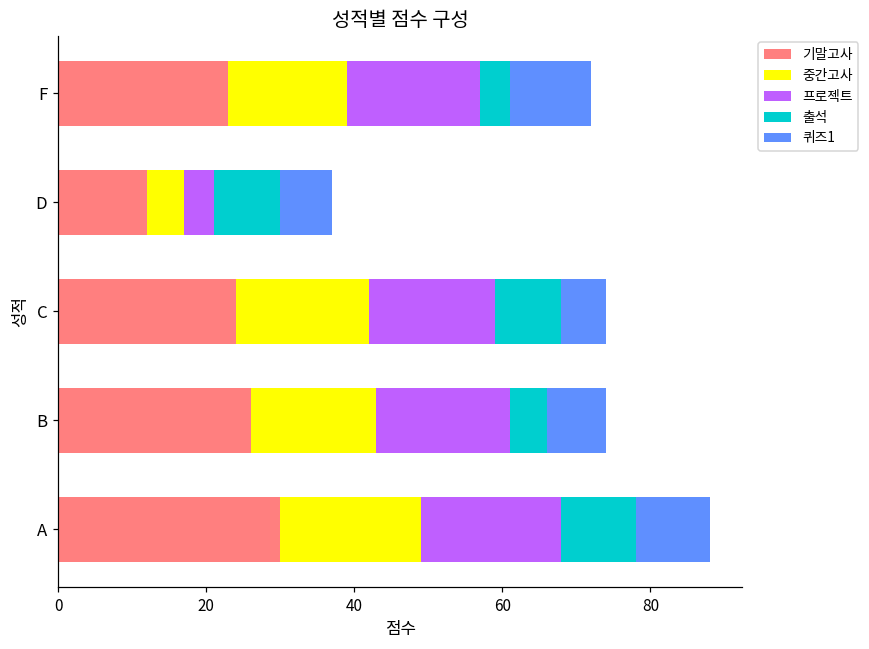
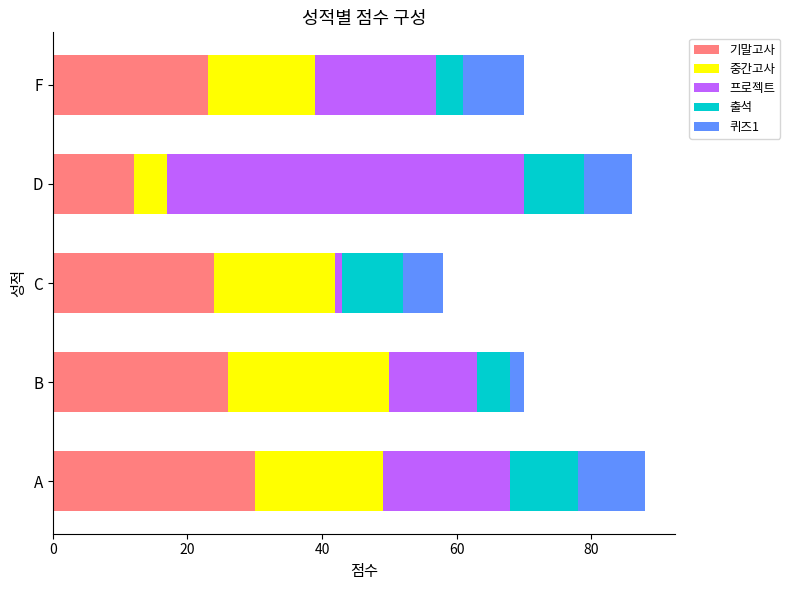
퀴즈1, F: 11 -> 9
프로젝트, D: 4 -> 53
프로젝트, C: 17 -> 1
중간고사, B: 17 -> 24
프로젝트, B: 18 -> 13
퀴즈1, B: 8 -> 2
